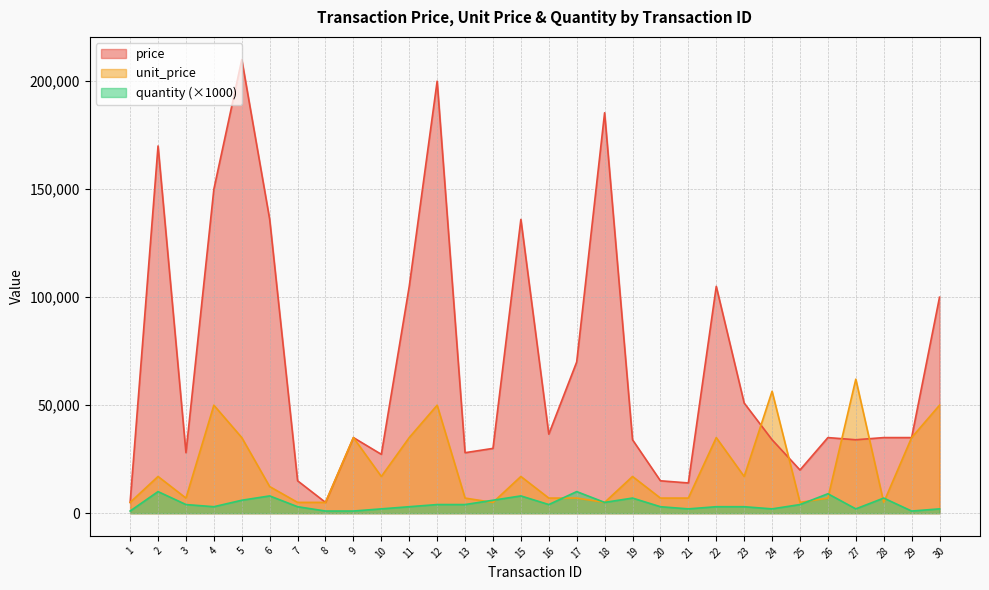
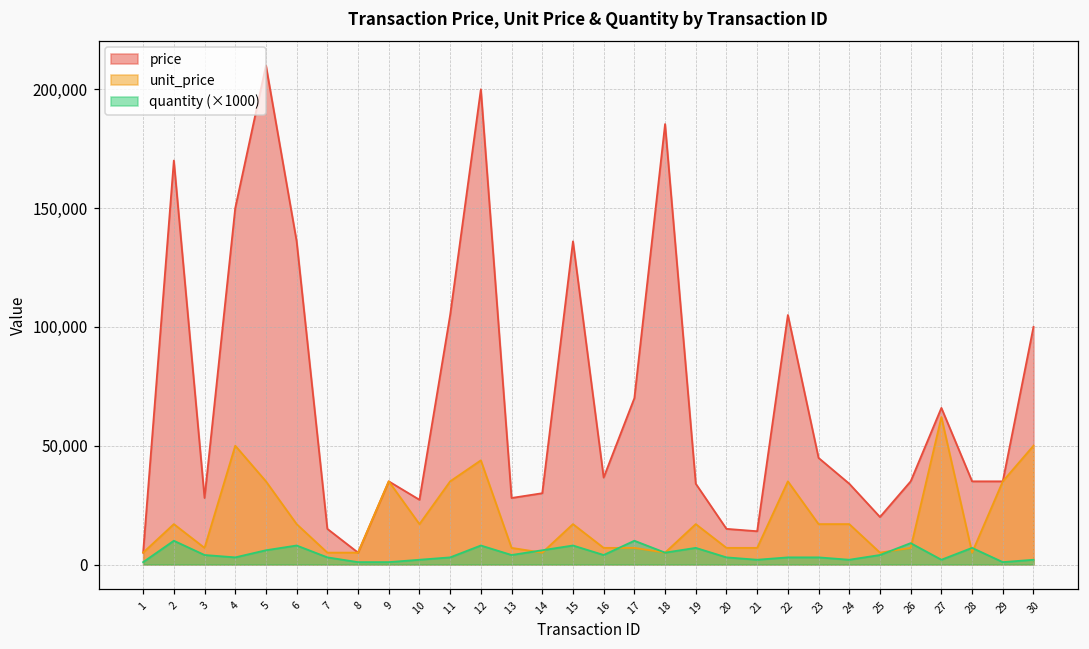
unit_price, 6: 12,000 -> 17,000
unit_price, 12: 50,000 -> 44,000
quantity (×1000), 12: 4,000 -> 8,000
price, 23: 51,000 -> 45,000
unit_price, 24: 56,000 -> 17,000
price, 27: 34,000 -> 66,000
